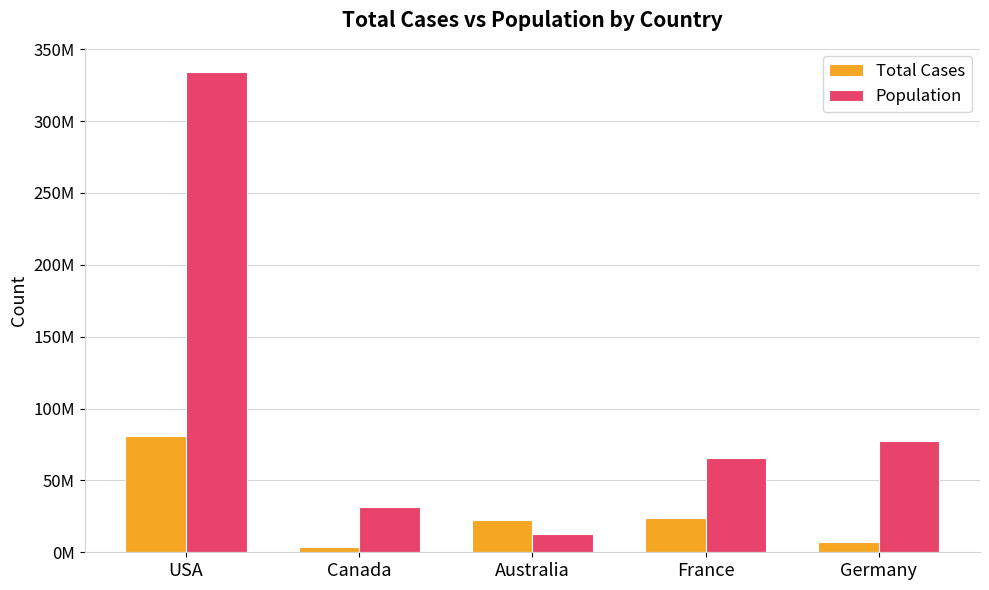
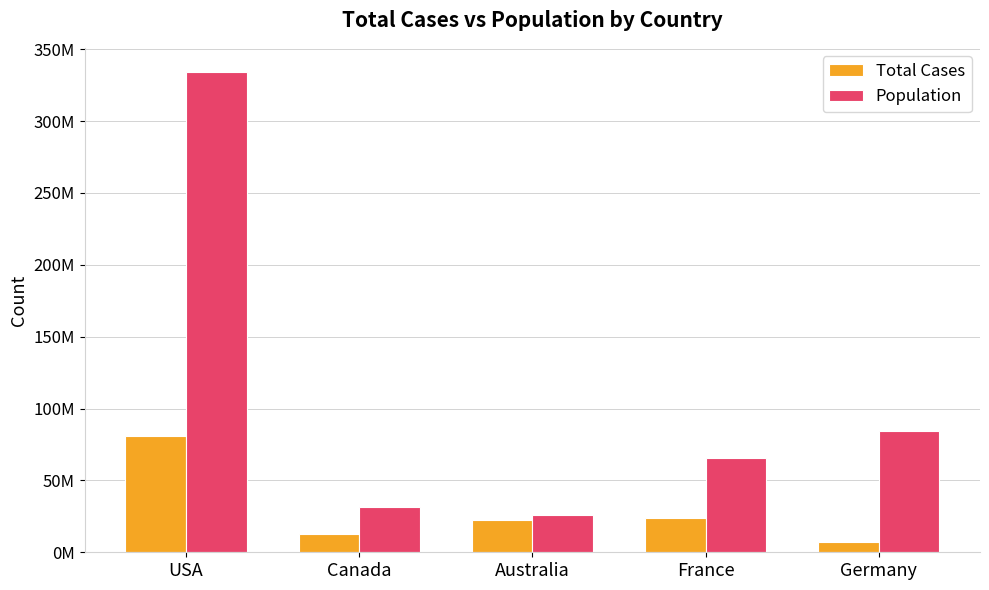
Total Cases, Canada: 3000000 -> 12000000
Population, Australia: 13000000 -> 26000000
Population, Germany: 78000000 -> 84000000
